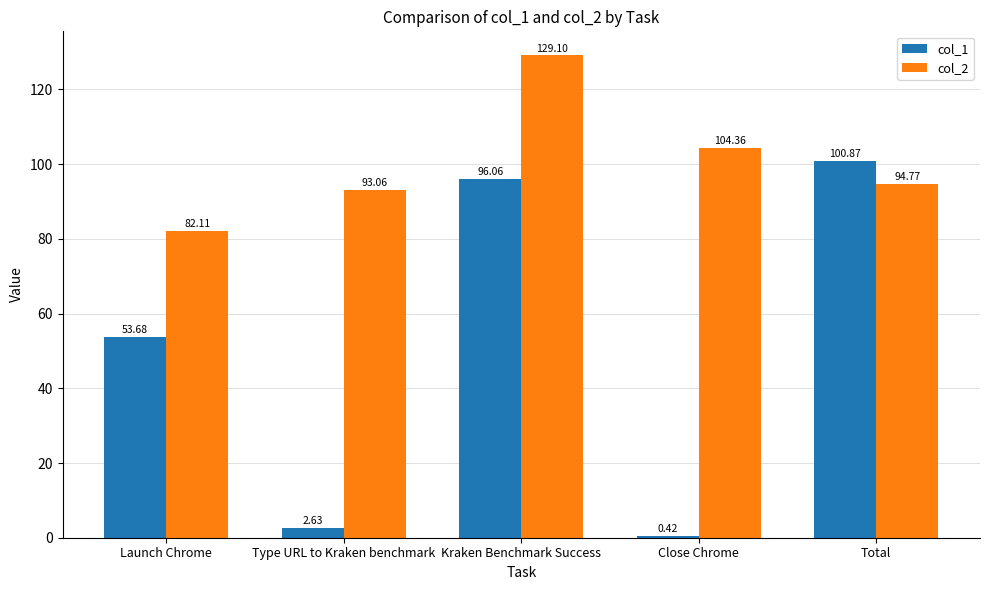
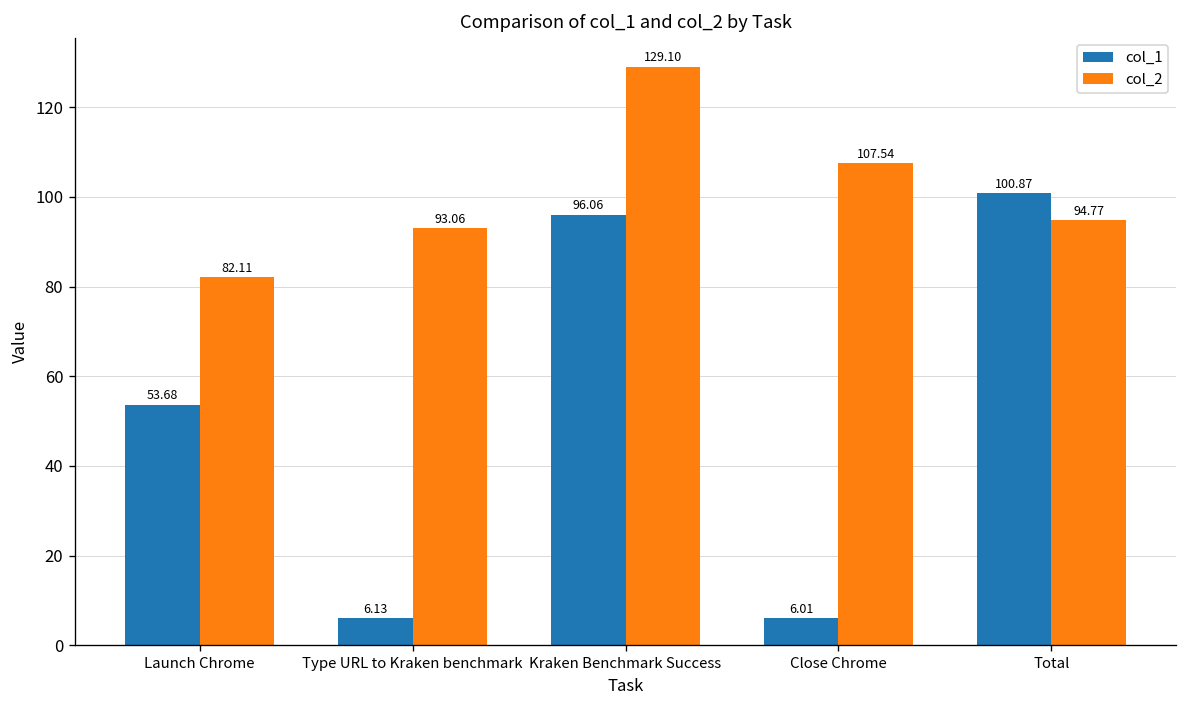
col_1, Type URL to Kraken benchmark: 2.63 -> 6.13
col_1, Close Chrome: 0.42 -> 6.01
col_2, Close Chrome: 104.36 -> 107.54
